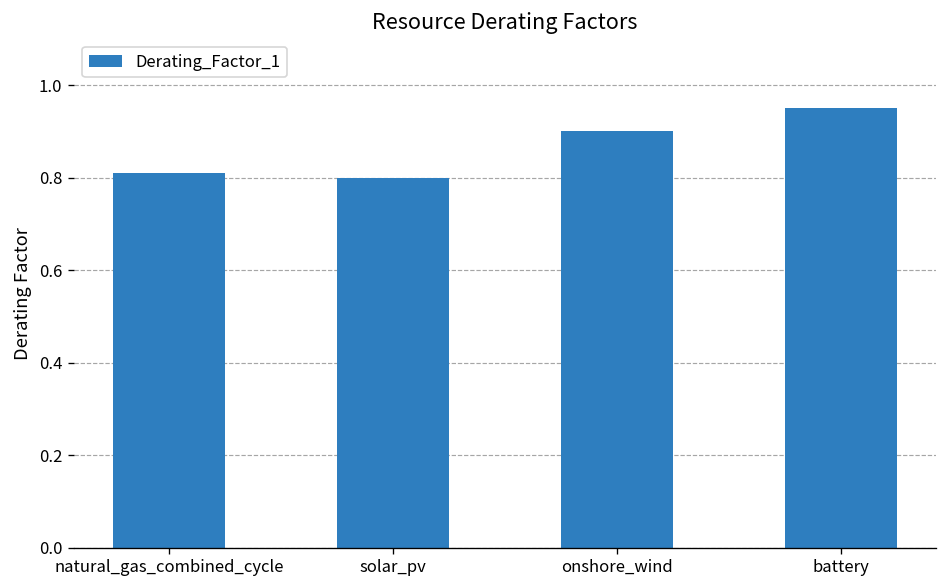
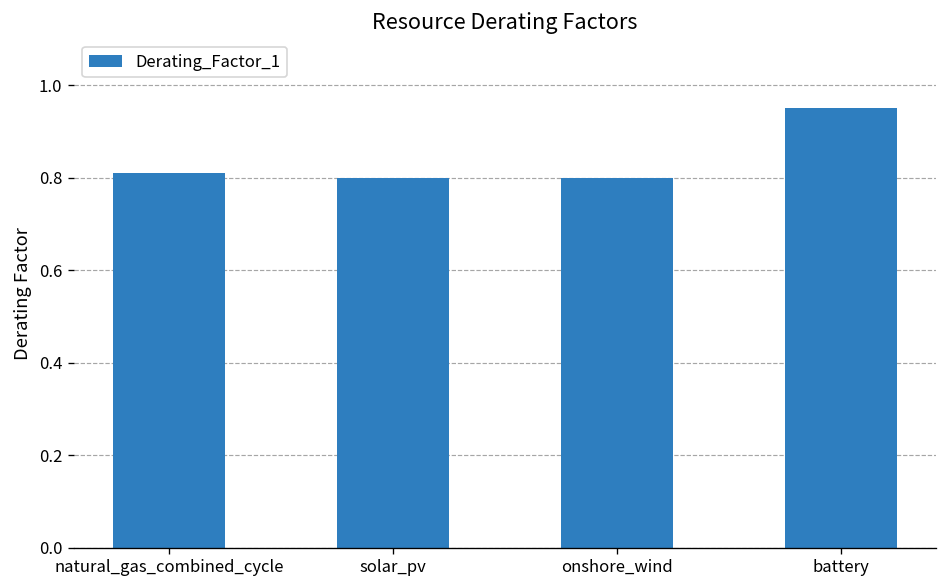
onshore_wind: 0.9 -> 0.8
